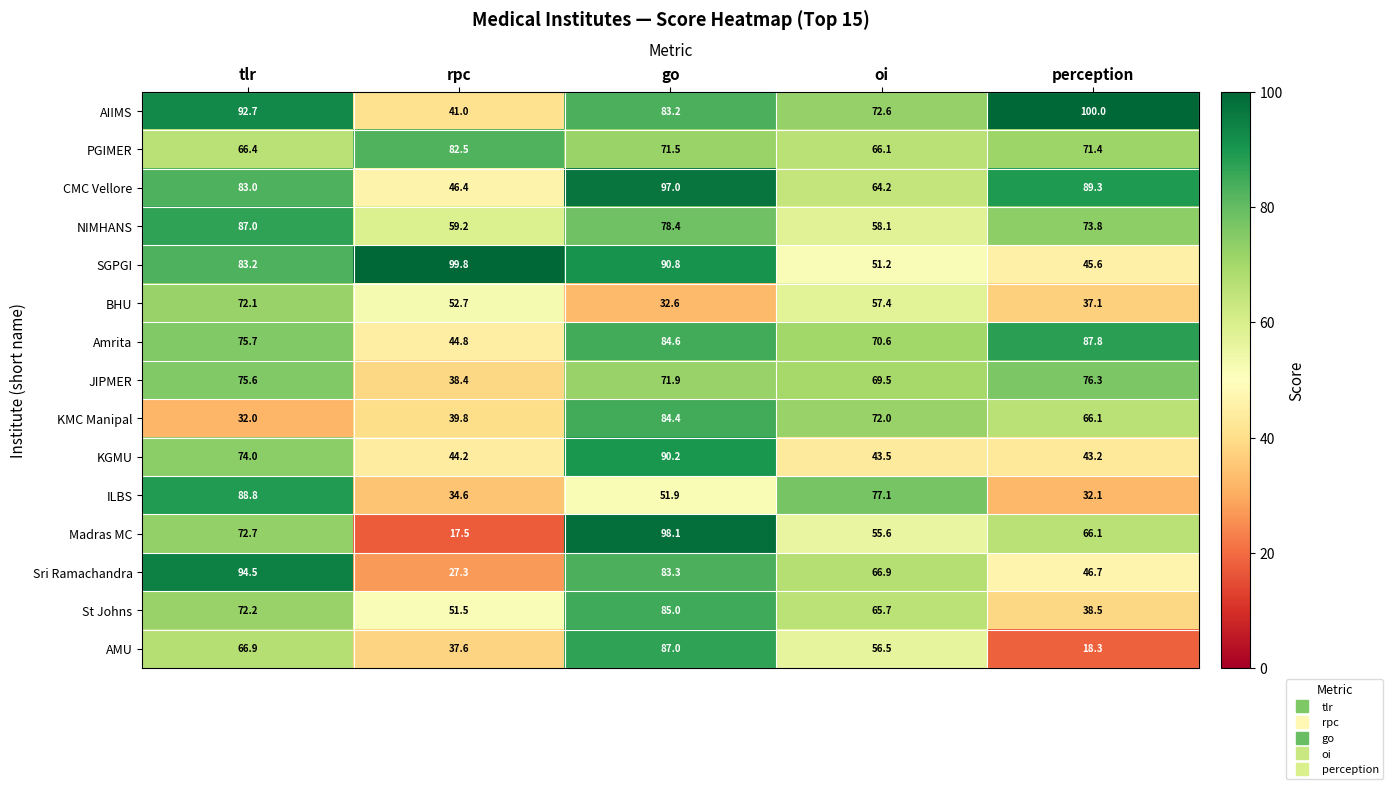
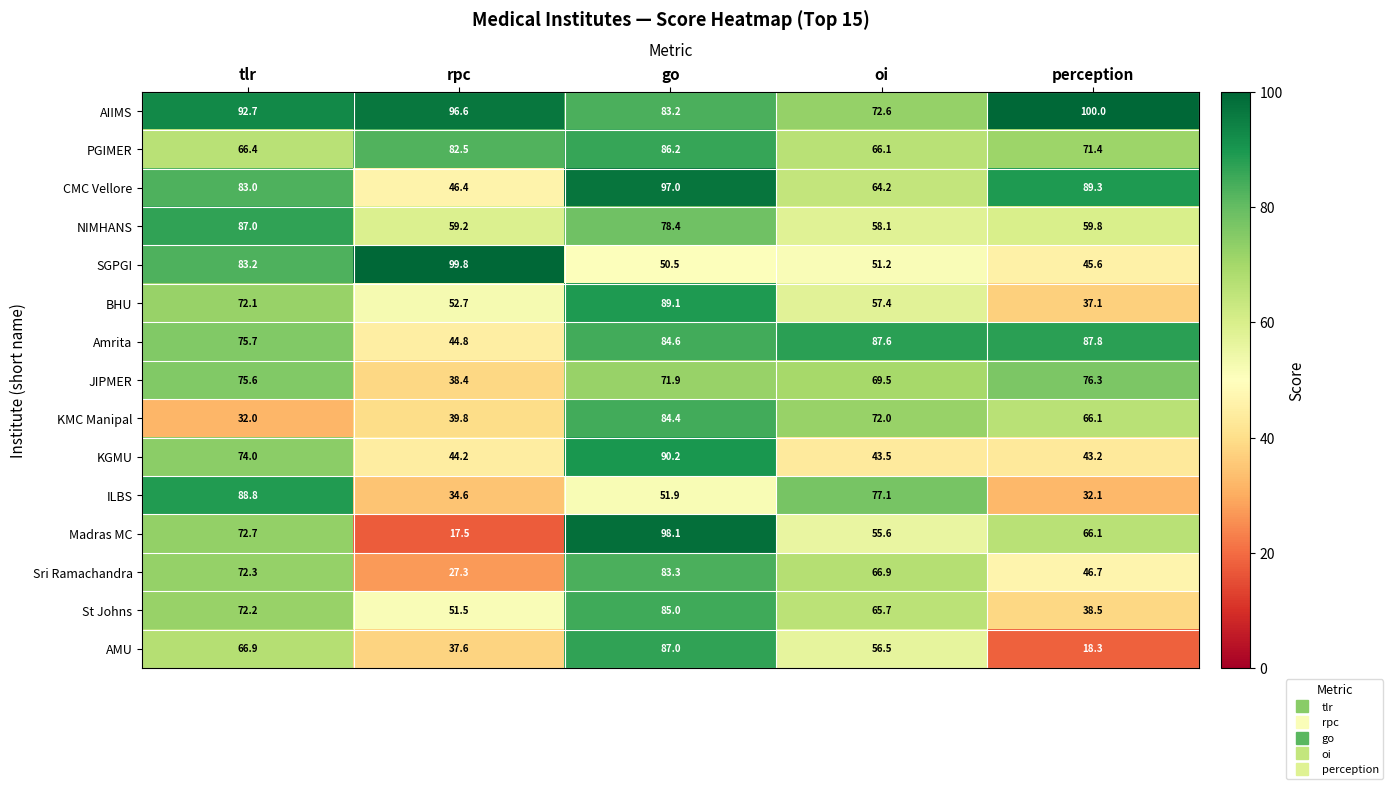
AIIMS, rpc: 41.0 -> 96.6
PGIMER, go: 71.5 -> 86.2
NIMHANS, perception: 73.8 -> 59.8
SGPGI, go: 90.8 -> 50.5
BHU, go: 32.6 -> 89.1
Amrita, oi: 70.6 -> 87.6
Sri Ramachandra, tlr: 94.5 -> 72.3
